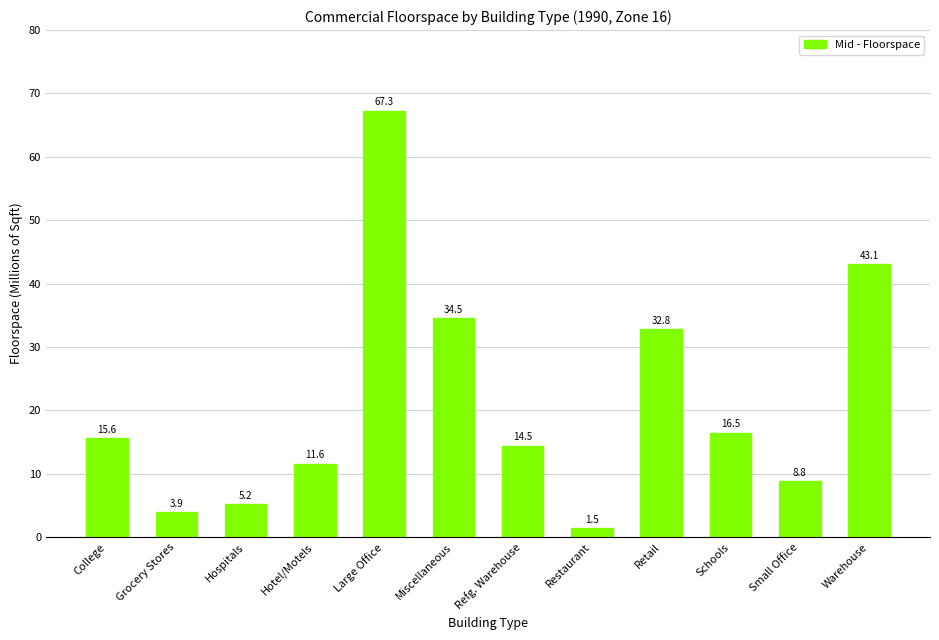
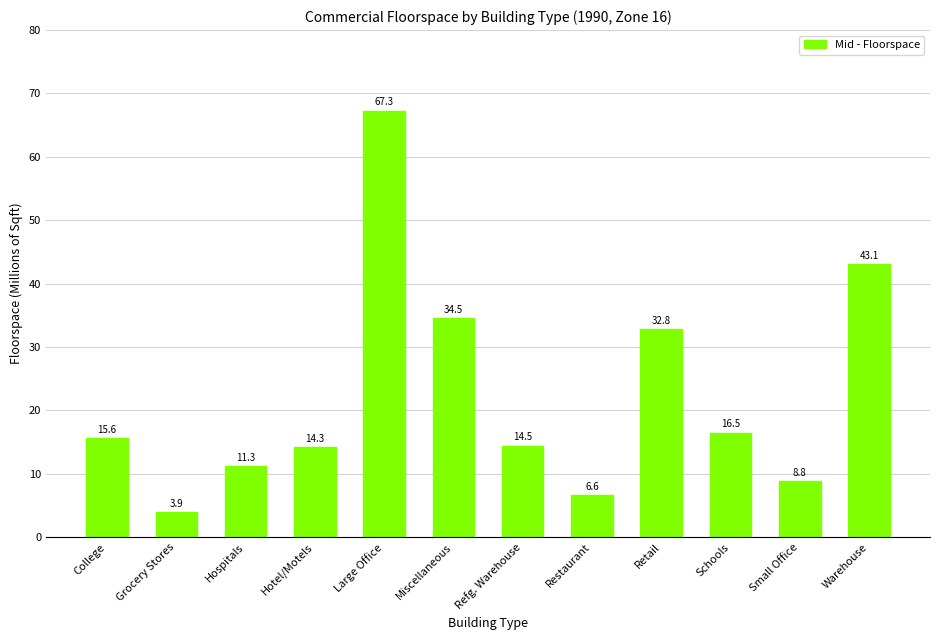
Hospitals: 5.2 -> 11.3
Hotel/Motels: 11.6 -> 14.3
Restaurant: 1.5 -> 6.6
